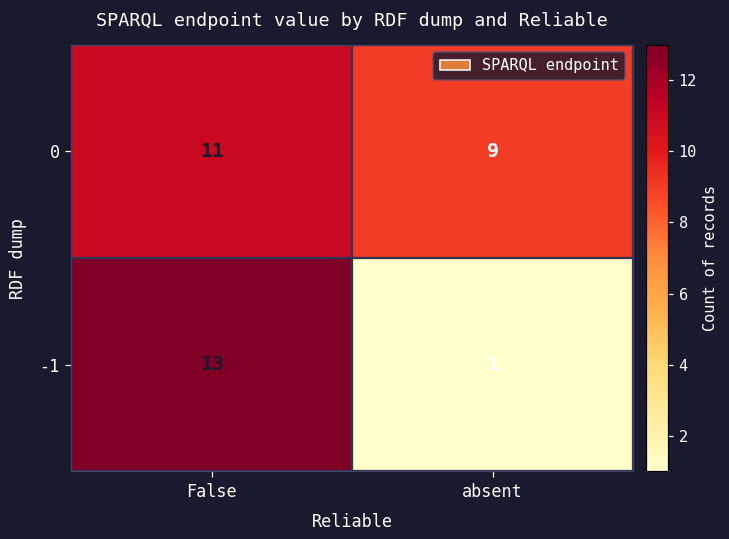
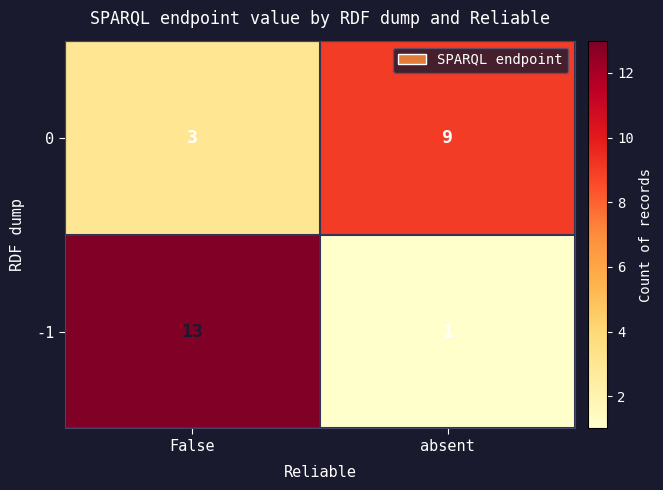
0, False: 11 -> 3
